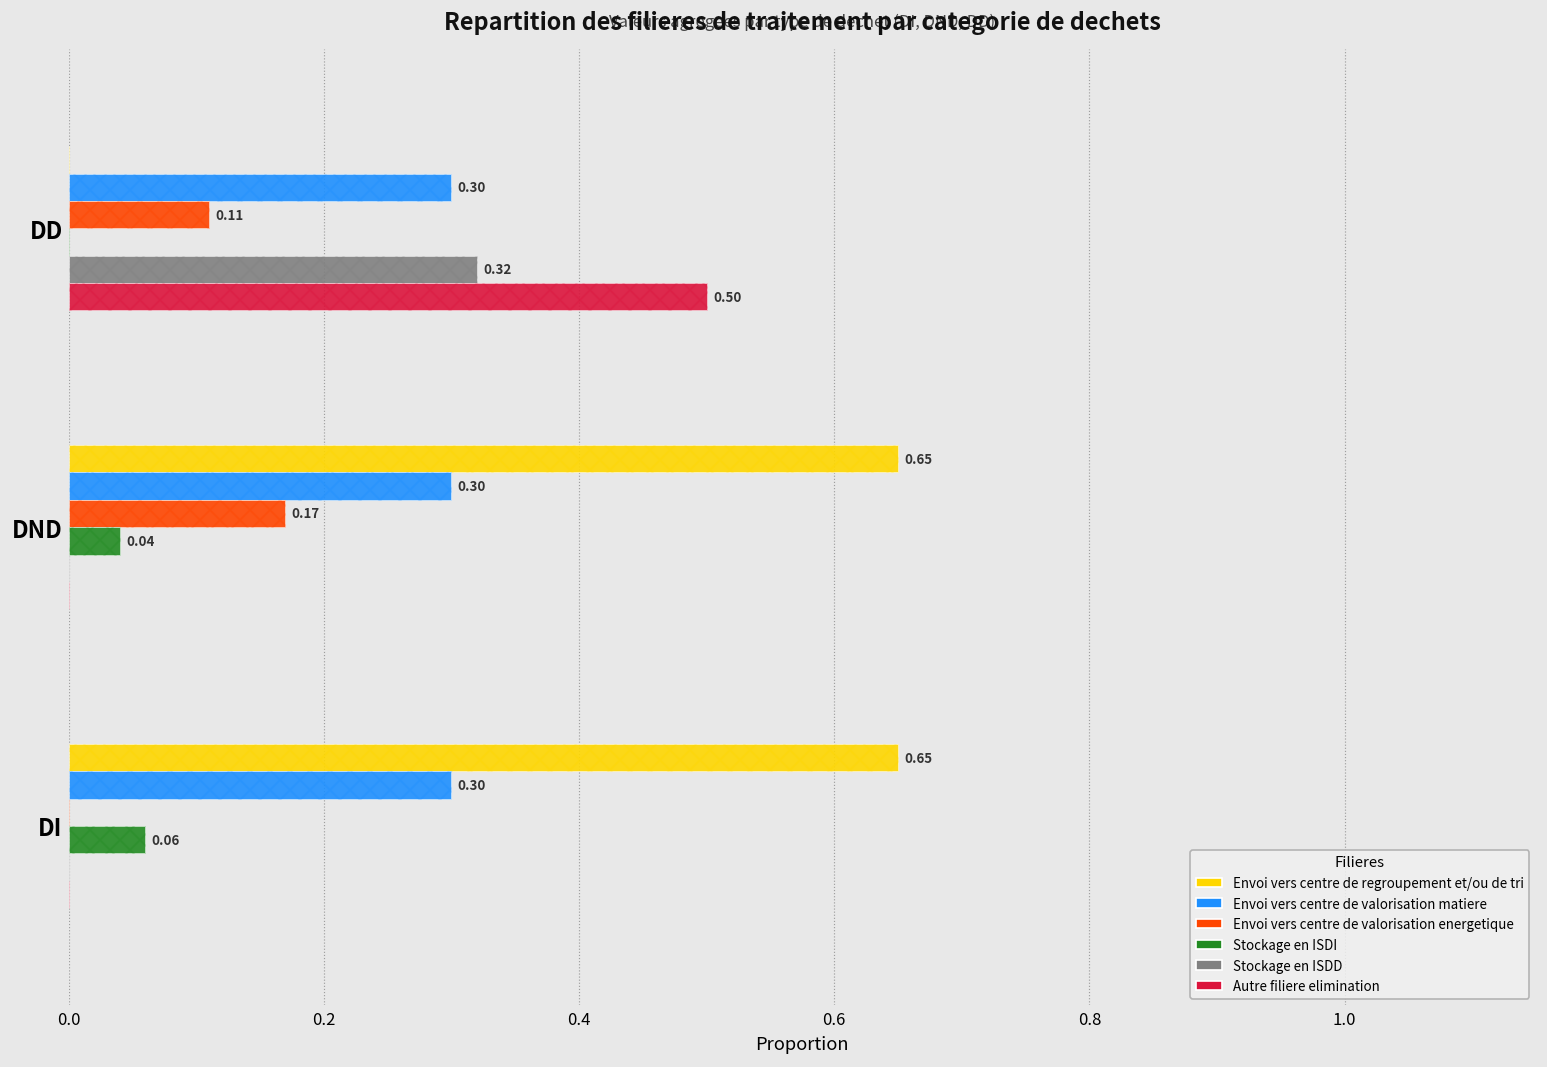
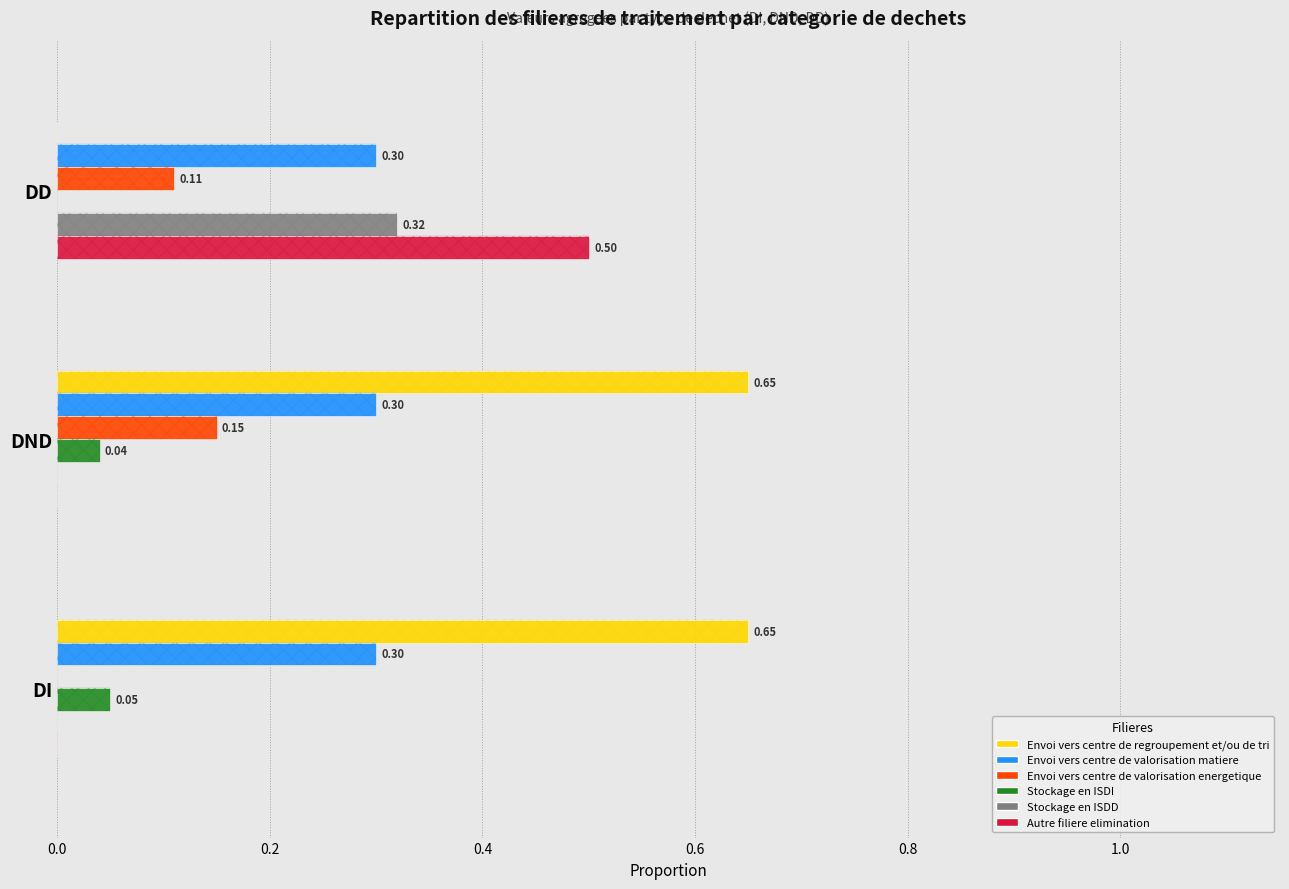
Envoi vers centre de valorisation energetique, DND: 0.17 -> 0.15
Stockage en ISDI, DI: 0.06 -> 0.05
